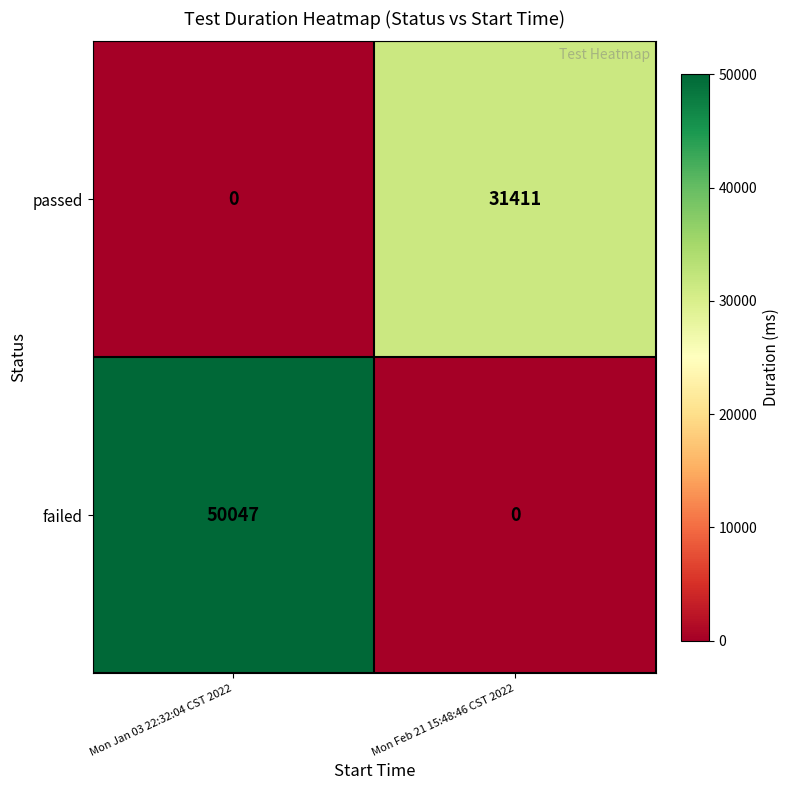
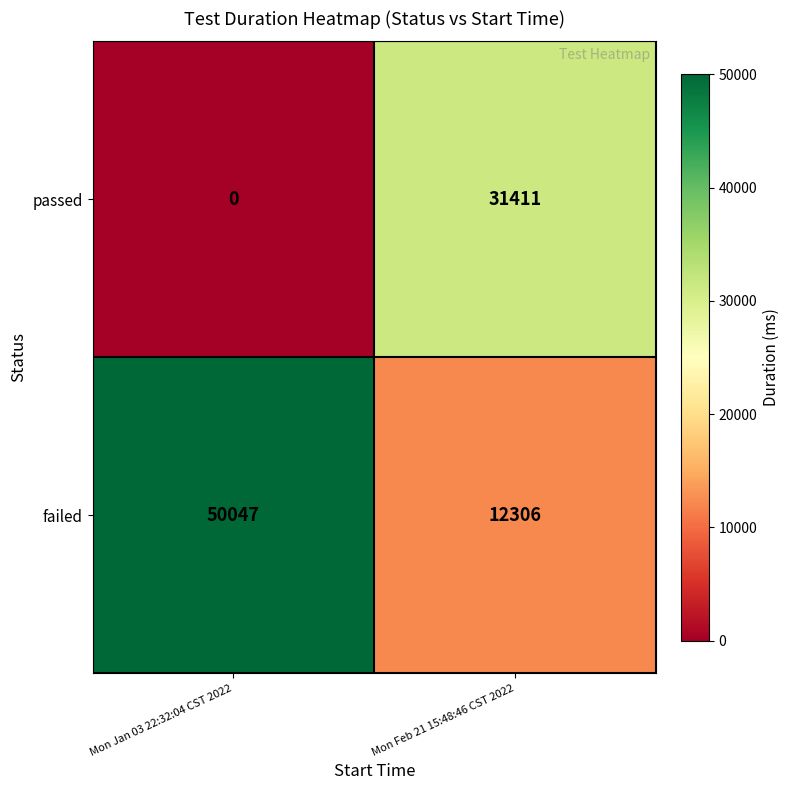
failed, Mon Feb 21 15:48:46 CST 2022: 0 -> 12306
